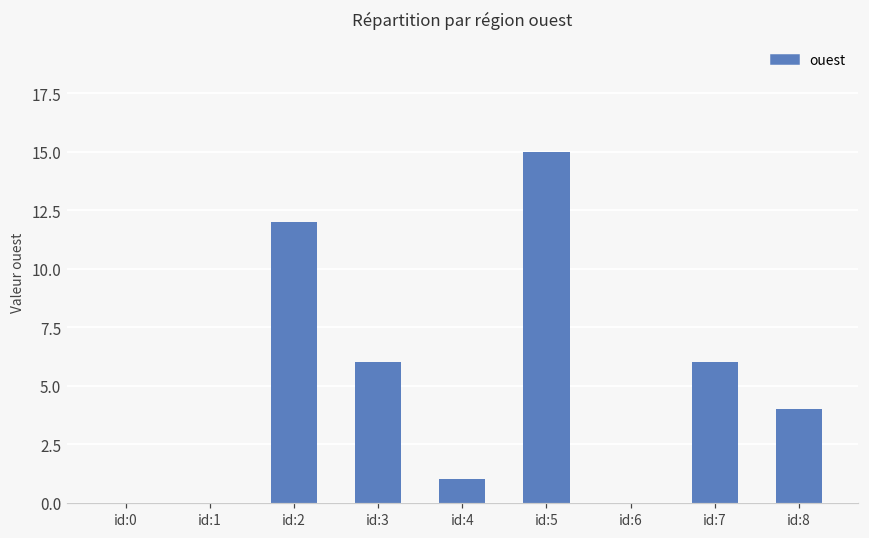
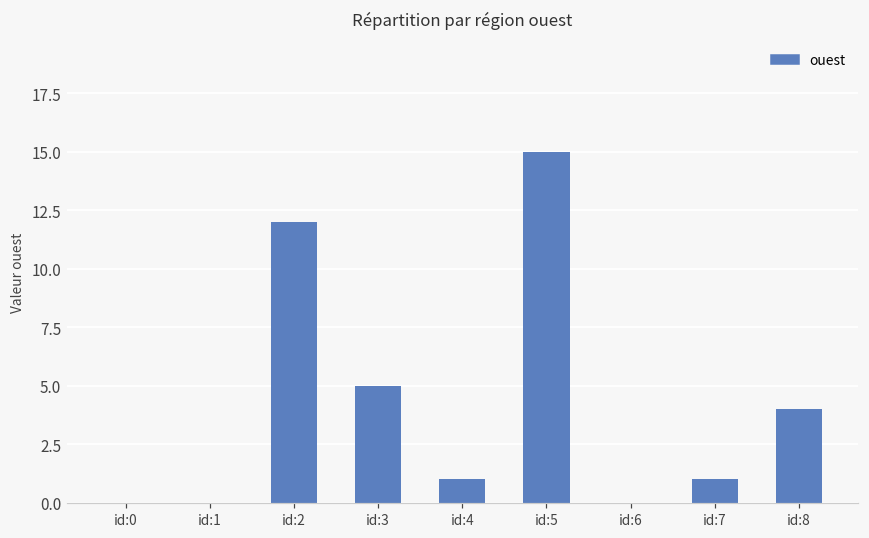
id:3: 6 -> 5
id:7: 6 -> 1
